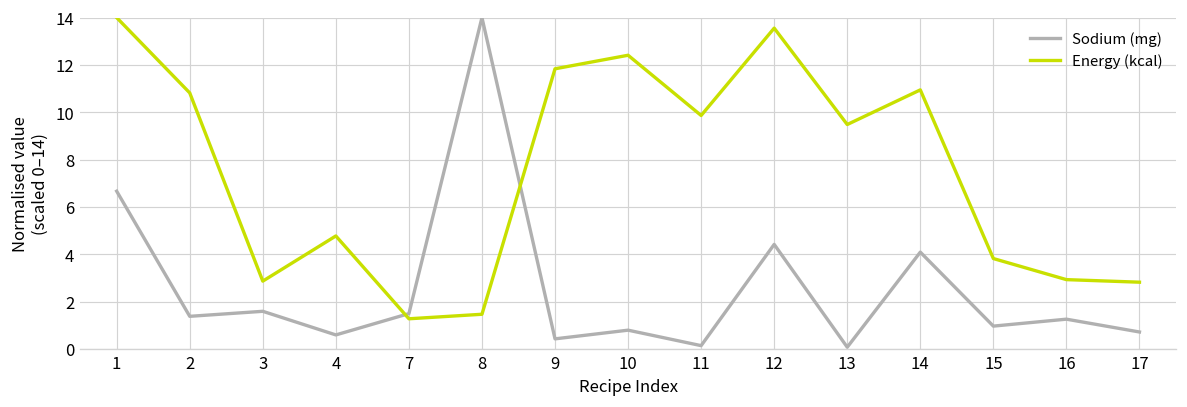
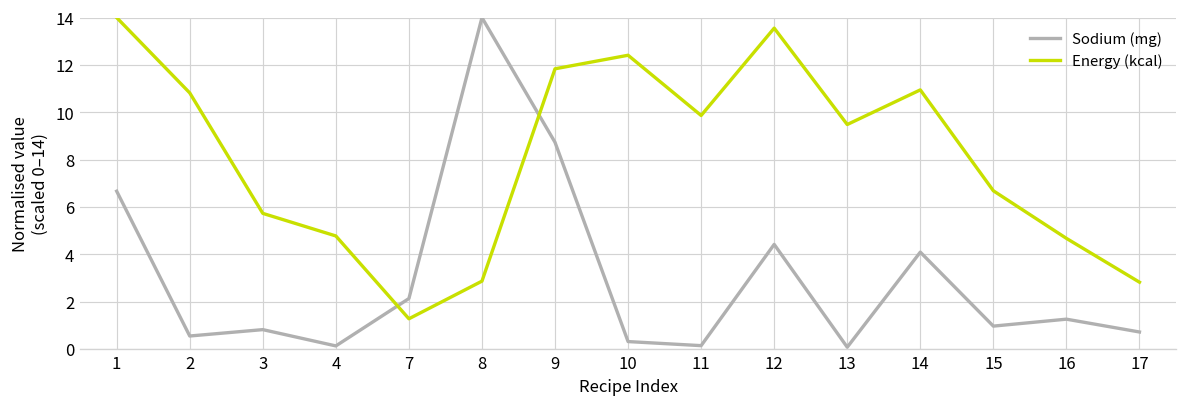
Sodium (mg), 2: 1.4 -> 0.5
Sodium (mg), 3: 1.6 -> 0.8
Energy (kcal), 3: 2.9 -> 5.7
Sodium (mg), 4: 0.6 -> 0.1
Sodium (mg), 7: 1.5 -> 2.1
Energy (kcal), 8: 1.5 -> 2.9
Sodium (mg), 9: 0.4 -> 8.7
Sodium (mg), 10: 0.8 -> 0.3
Energy (kcal), 15: 3.8 -> 6.7
Energy (kcal), 16: 2.9 -> 4.7
